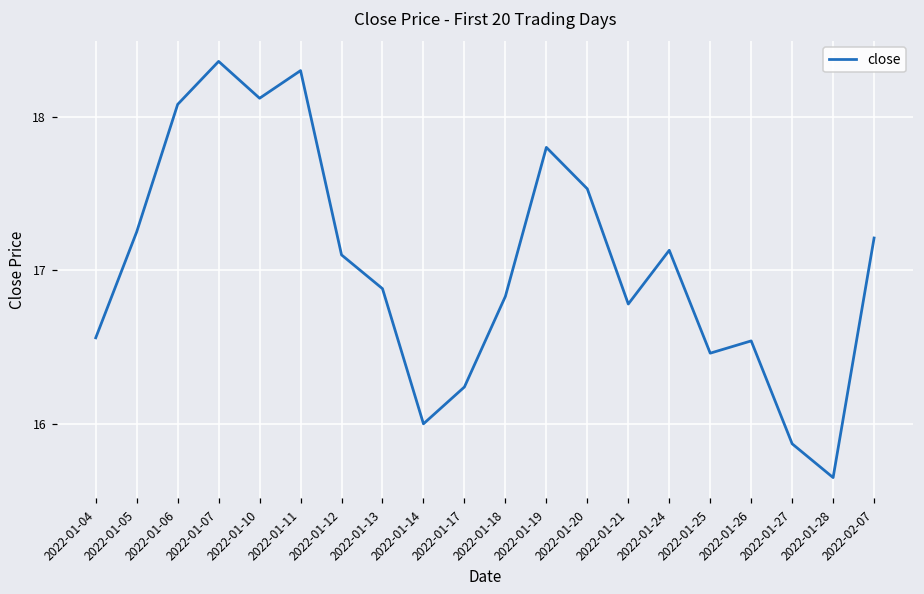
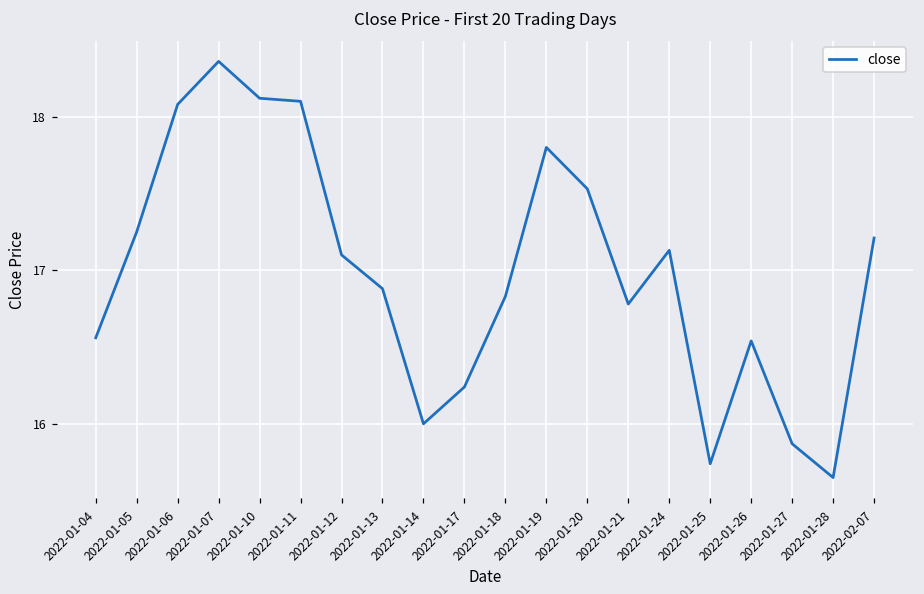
2022-01-11: 18.3 -> 18.1
2022-01-25: 16.46 -> 15.74
